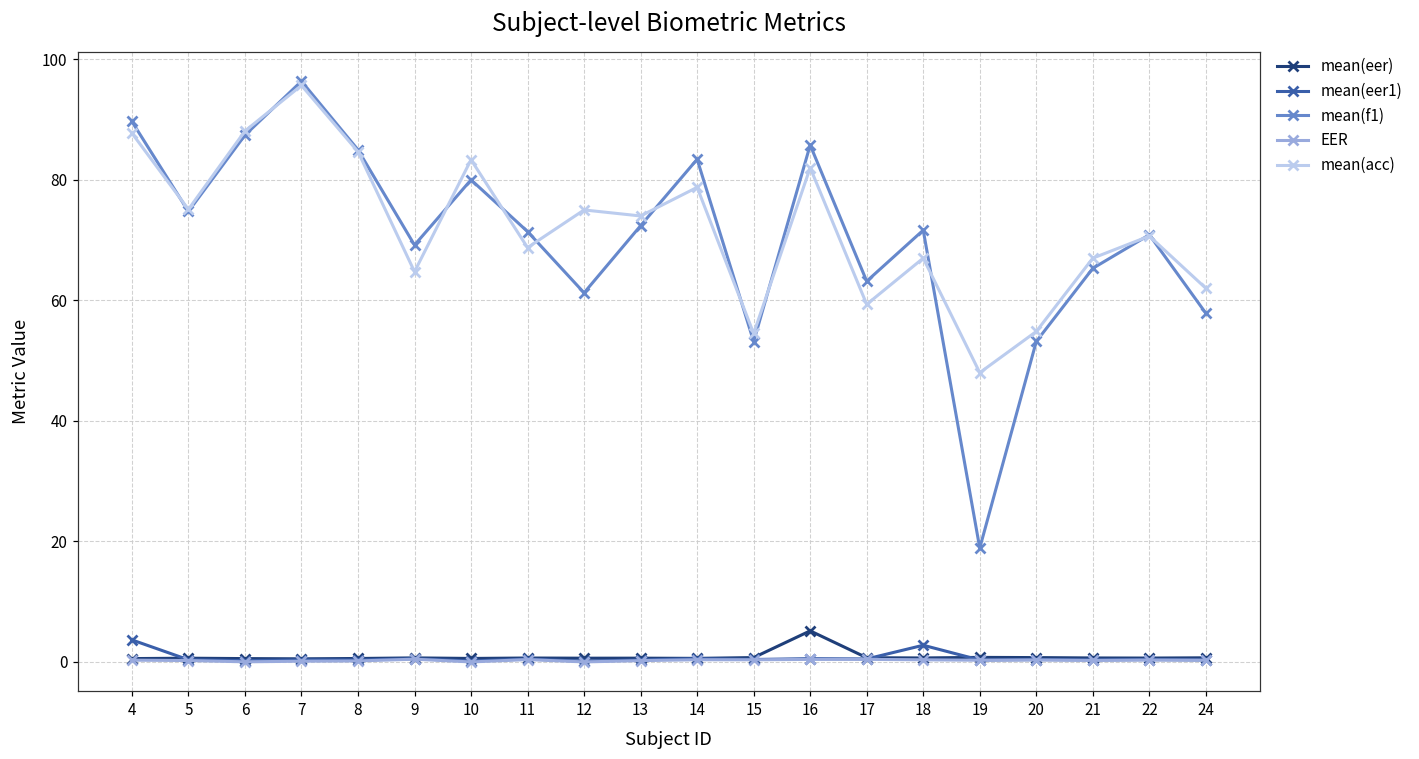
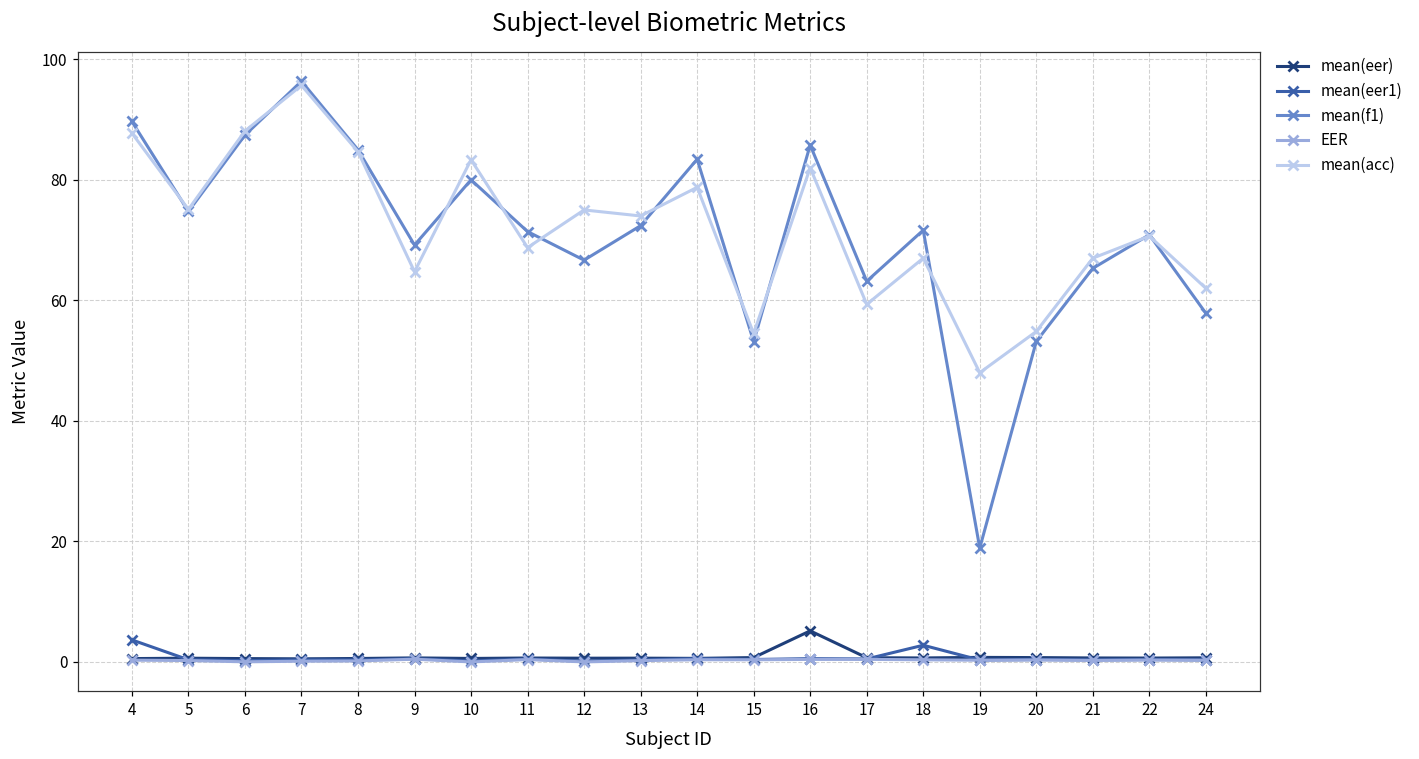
mean(f1), 12: 61 -> 67
